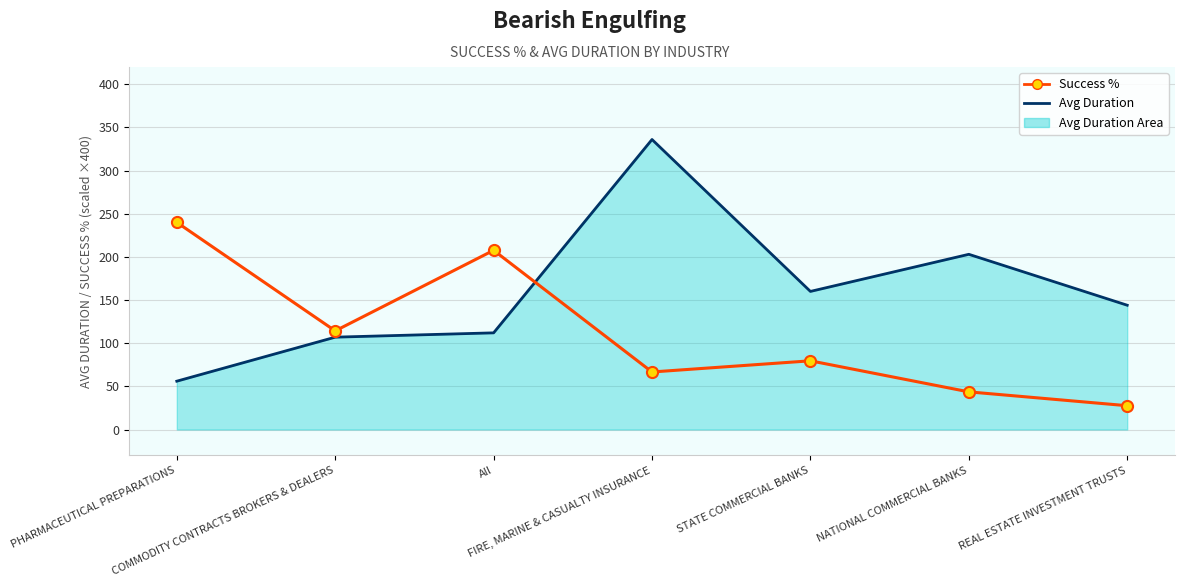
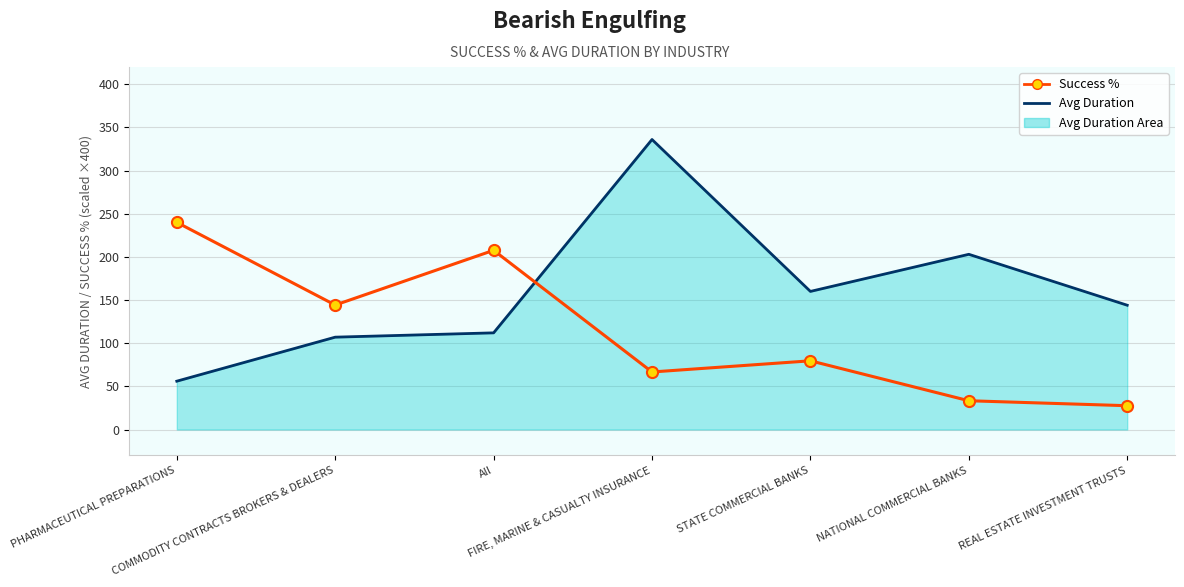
Success %, COMMODITY CONTRACTS BROKERS & DEALERS: 110 -> 140
Success %, NATIONAL COMMERCIAL BANKS: 40 -> 30
